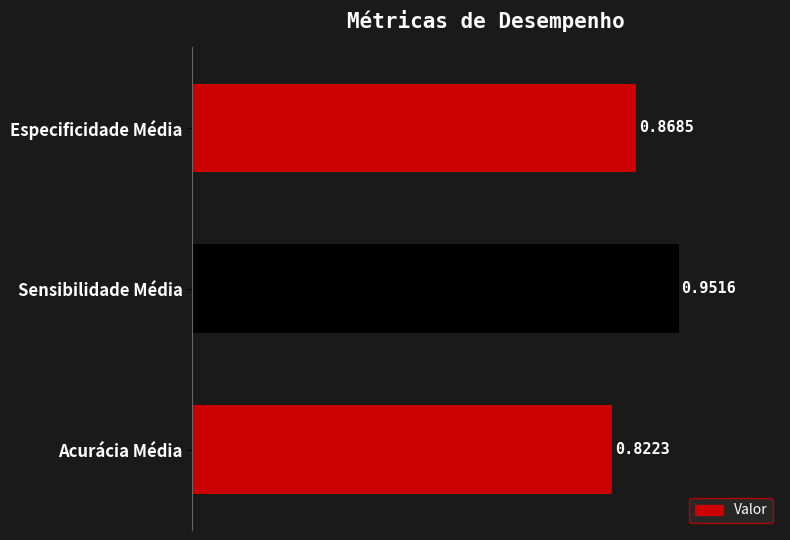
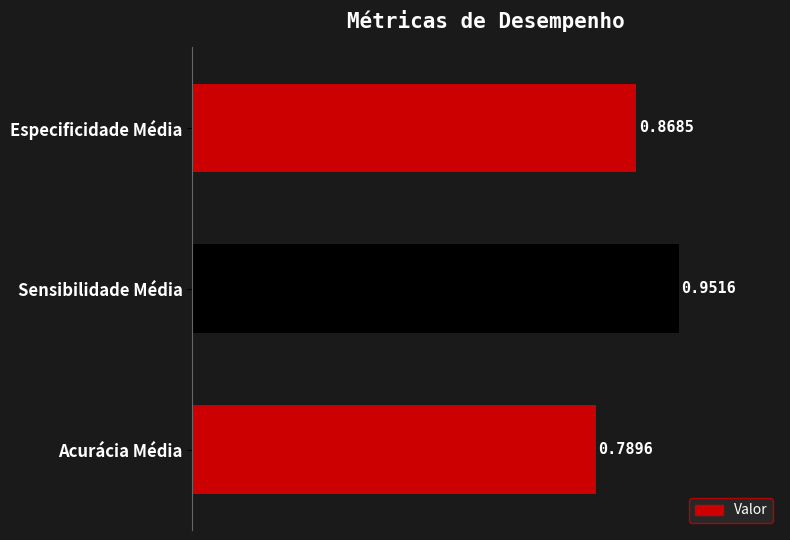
Acurácia Média: 0.8223 -> 0.7896
